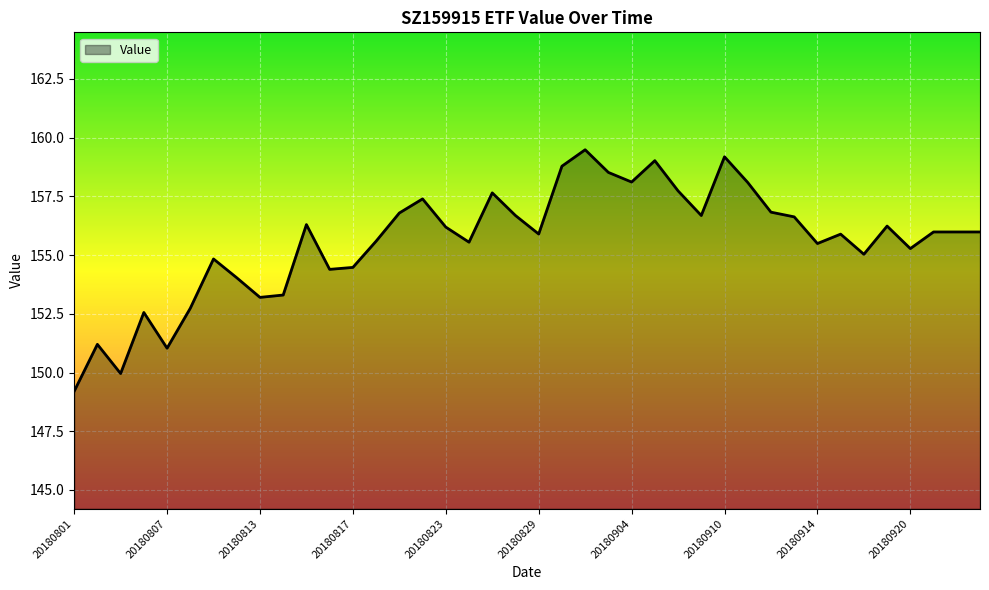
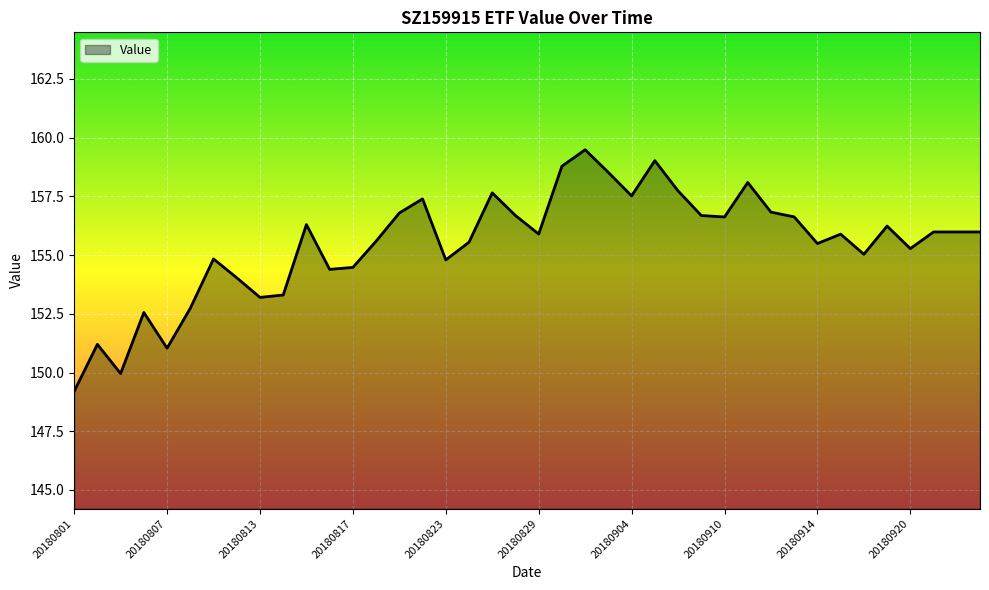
20180823: 156.2 -> 154.8
20180904: 158.1 -> 157.5
20180910: 159.2 -> 156.6
